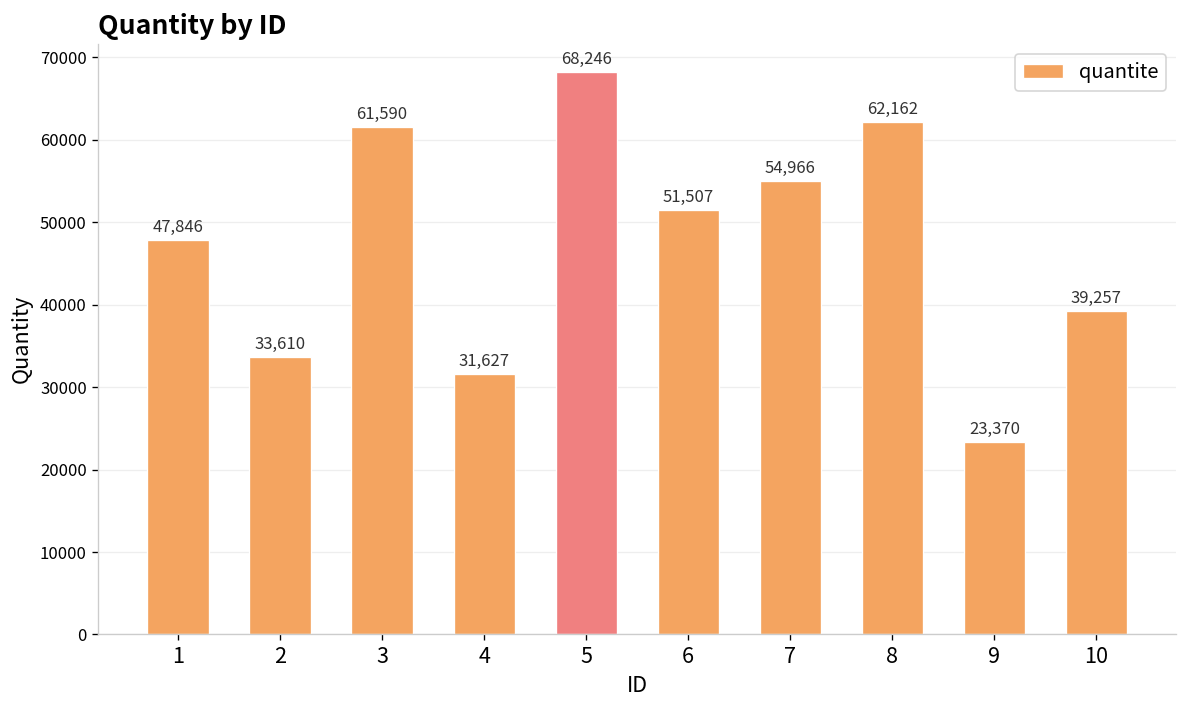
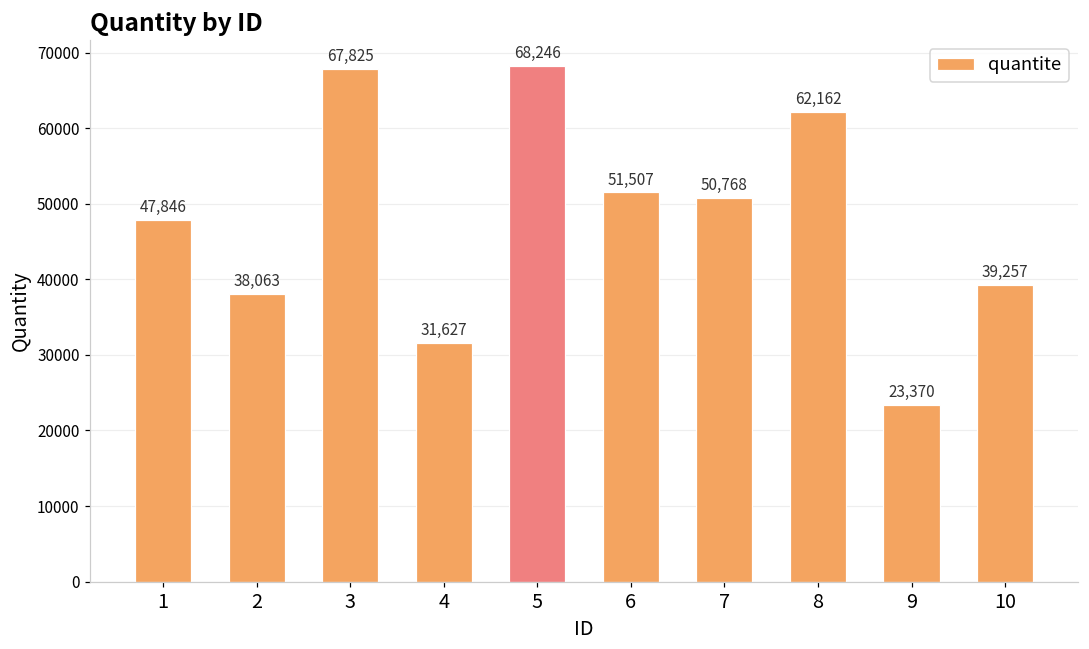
2: 33,610 -> 38,063
3: 61,590 -> 67,825
7: 54,966 -> 50,768
